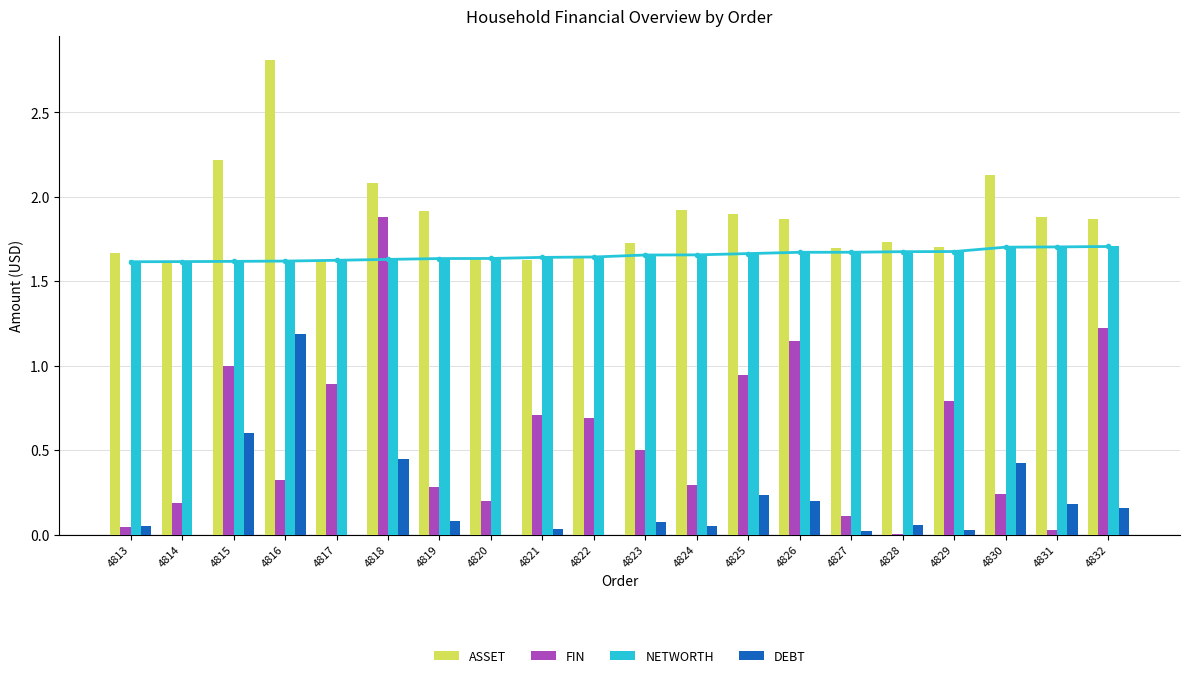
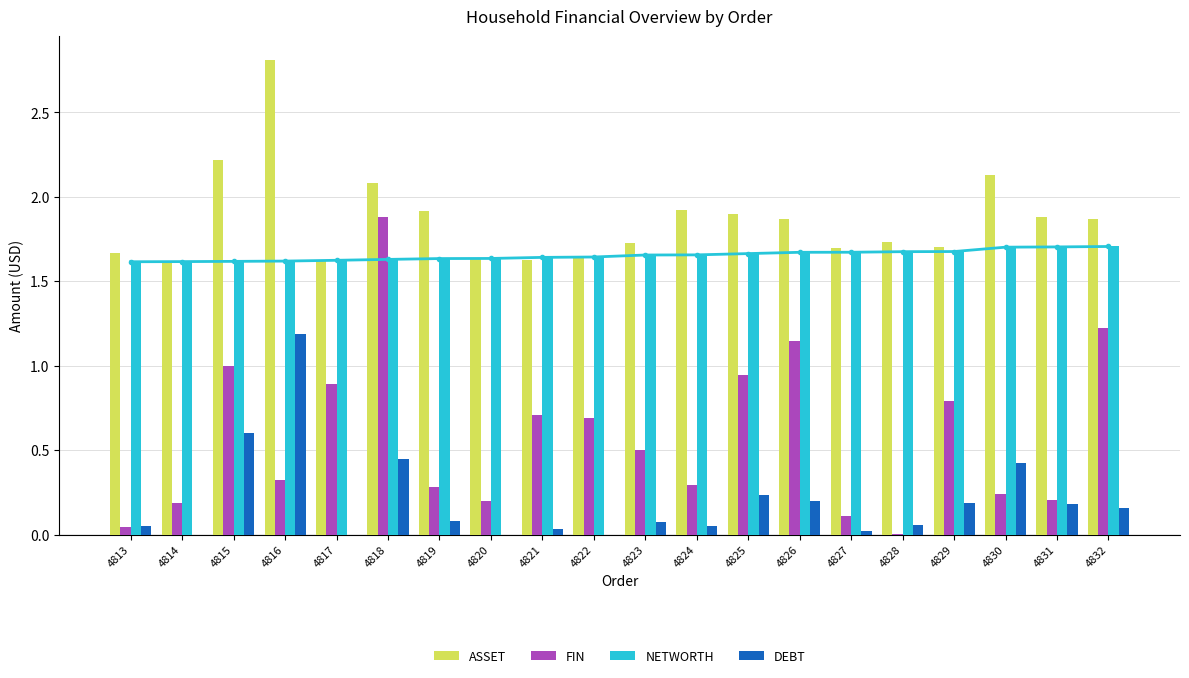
DEBT, 4829: 0.03 -> 0.19
FIN, 4831: 0.03 -> 0.20
